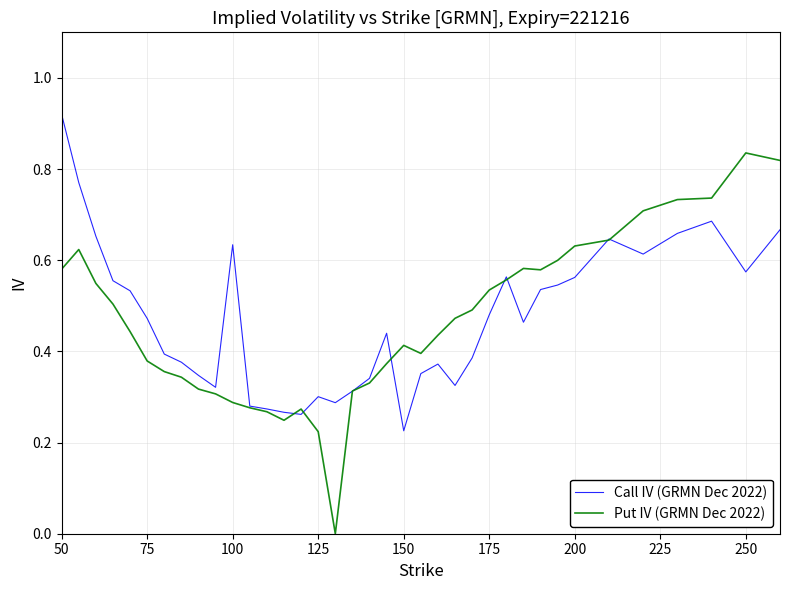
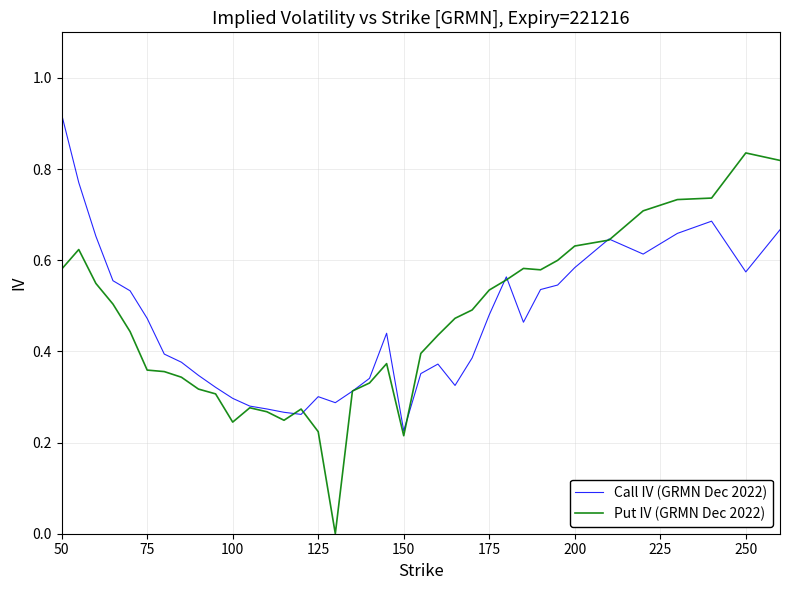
Put IV (GRMN Dec 2022), 75: 0.38 -> 0.36
Call IV (GRMN Dec 2022), 100: 0.63 -> 0.30
Put IV (GRMN Dec 2022), 100: 0.29 -> 0.24
Put IV (GRMN Dec 2022), 150: 0.41 -> 0.22
Call IV (GRMN Dec 2022), 200: 0.56 -> 0.58
